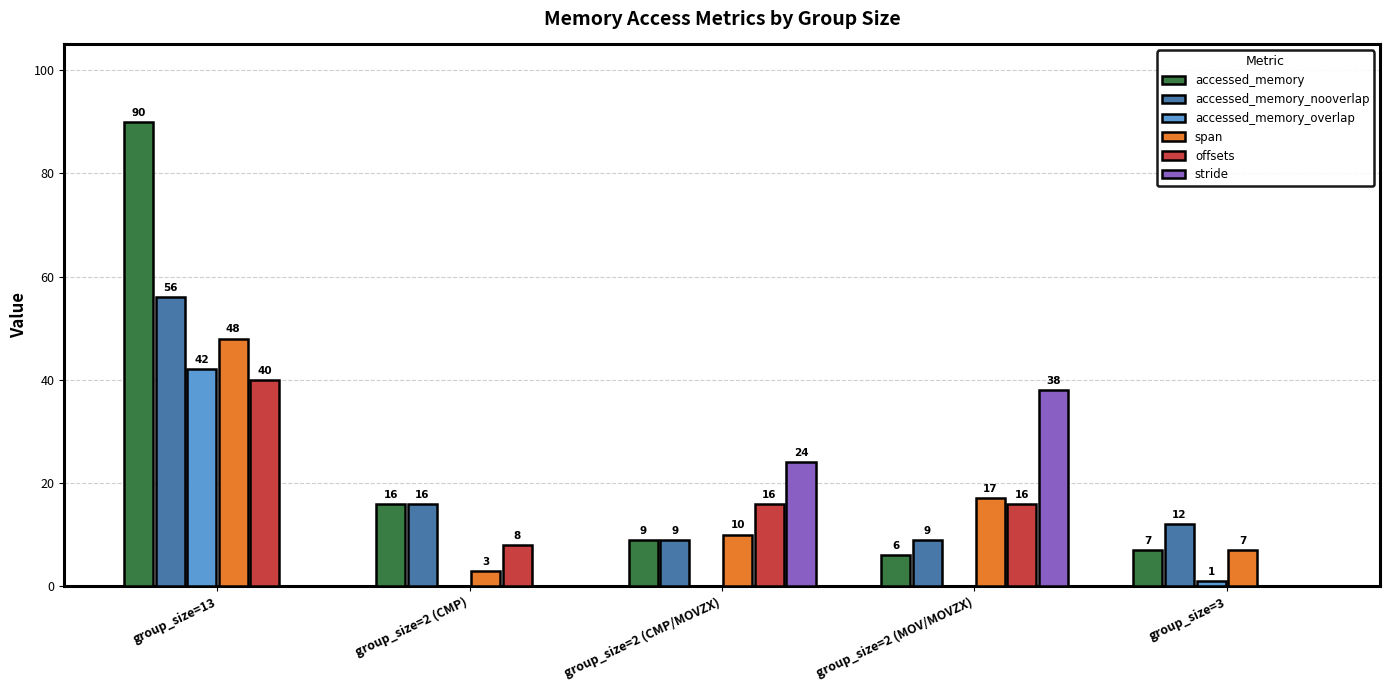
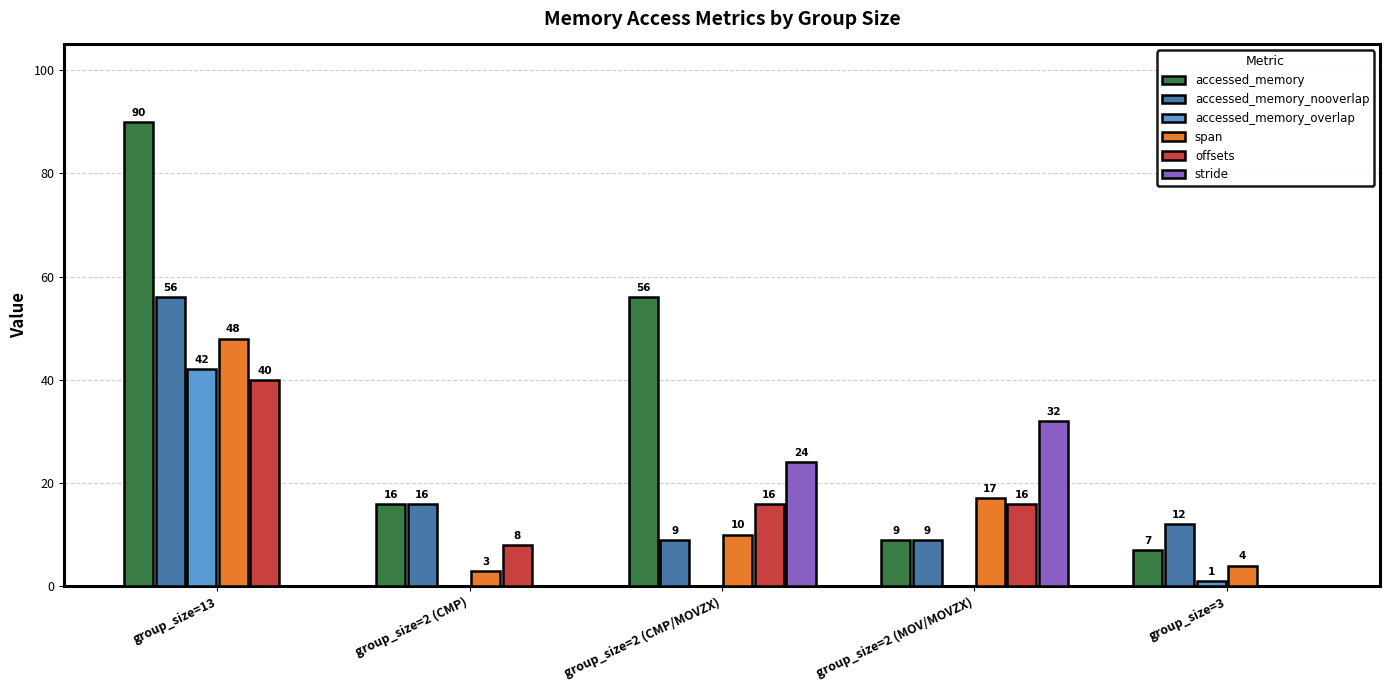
accessed_memory, group_size=2 (CMP/MOVZX): 9 -> 56
accessed_memory, group_size=2 (MOV/MOVZX): 6 -> 9
stride, group_size=2 (MOV/MOVZX): 38 -> 32
span, group_size=3: 7 -> 4
